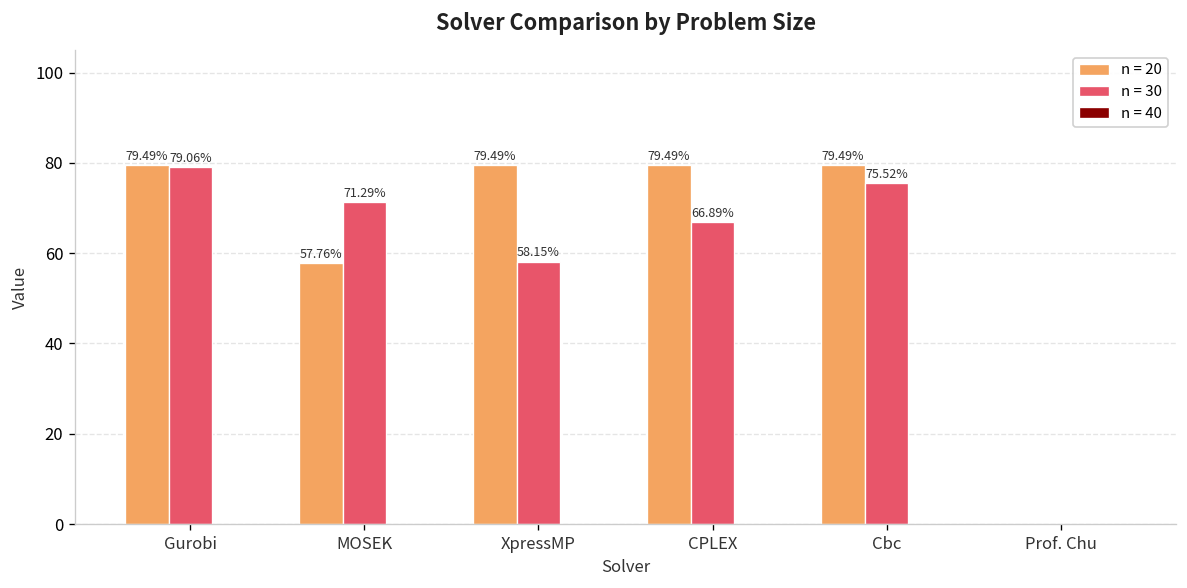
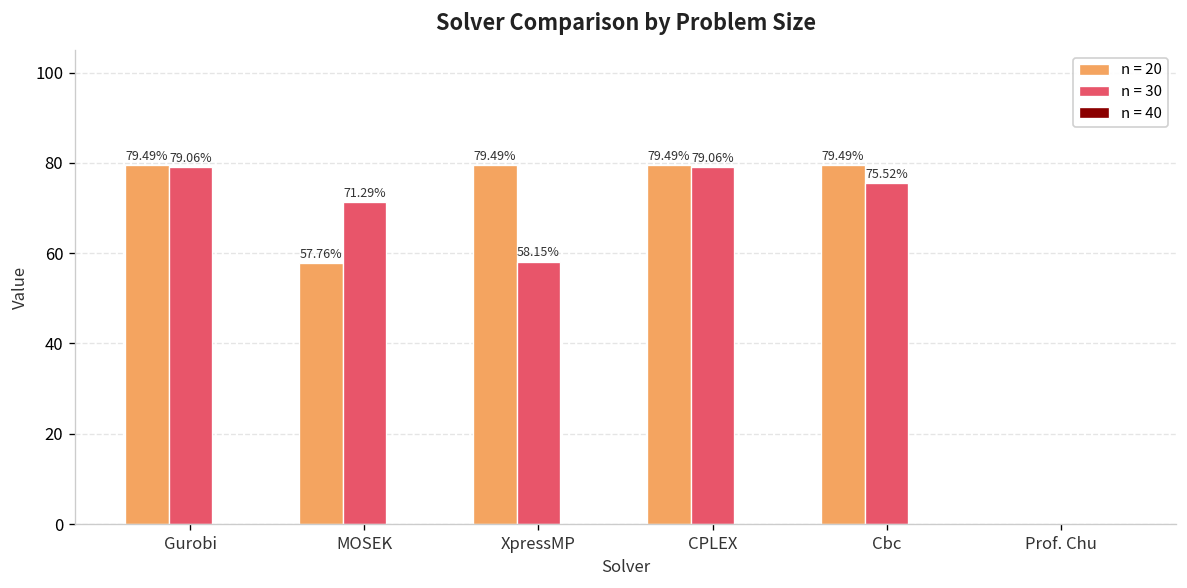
n = 30, CPLEX: 66.89% -> 79.06%
